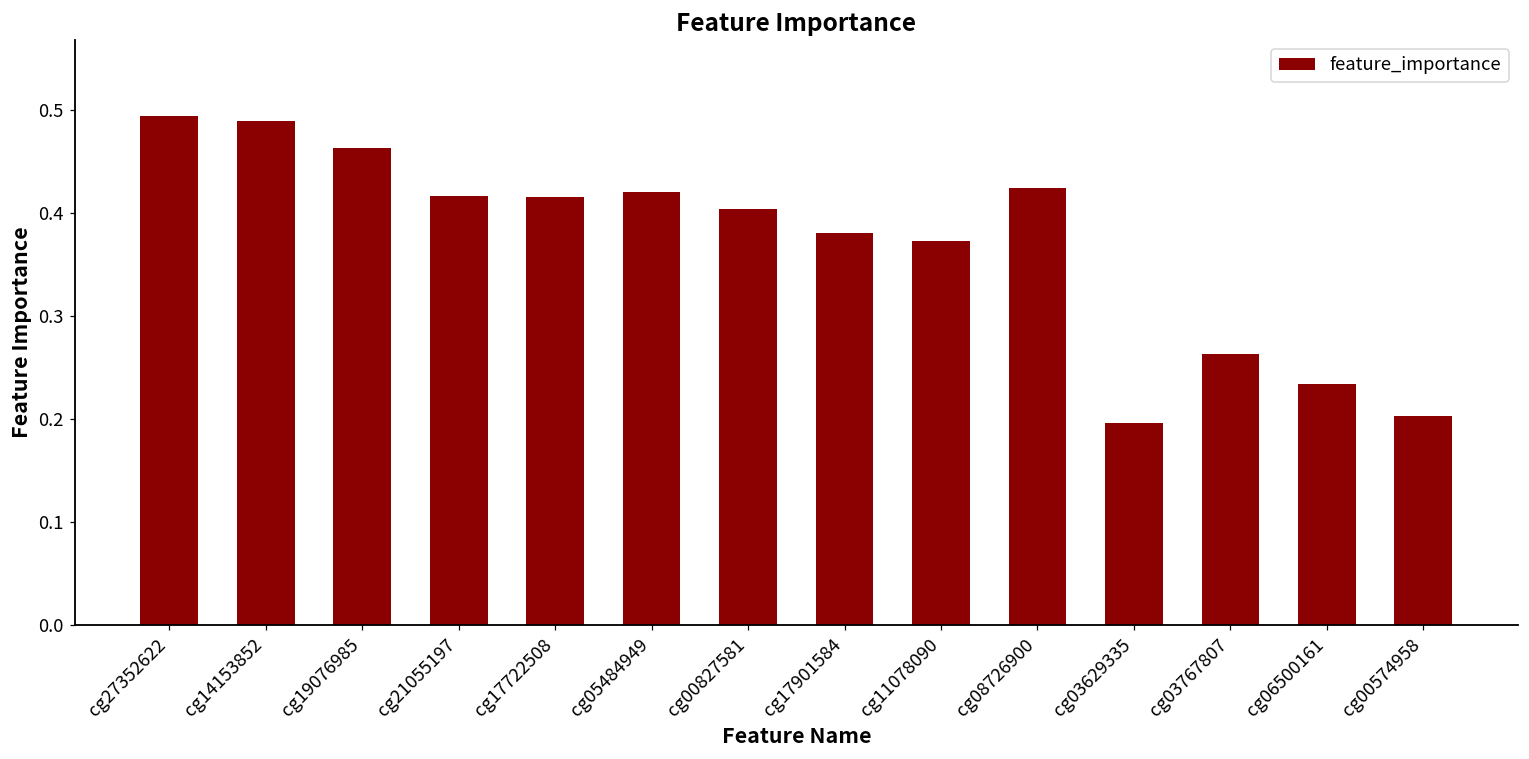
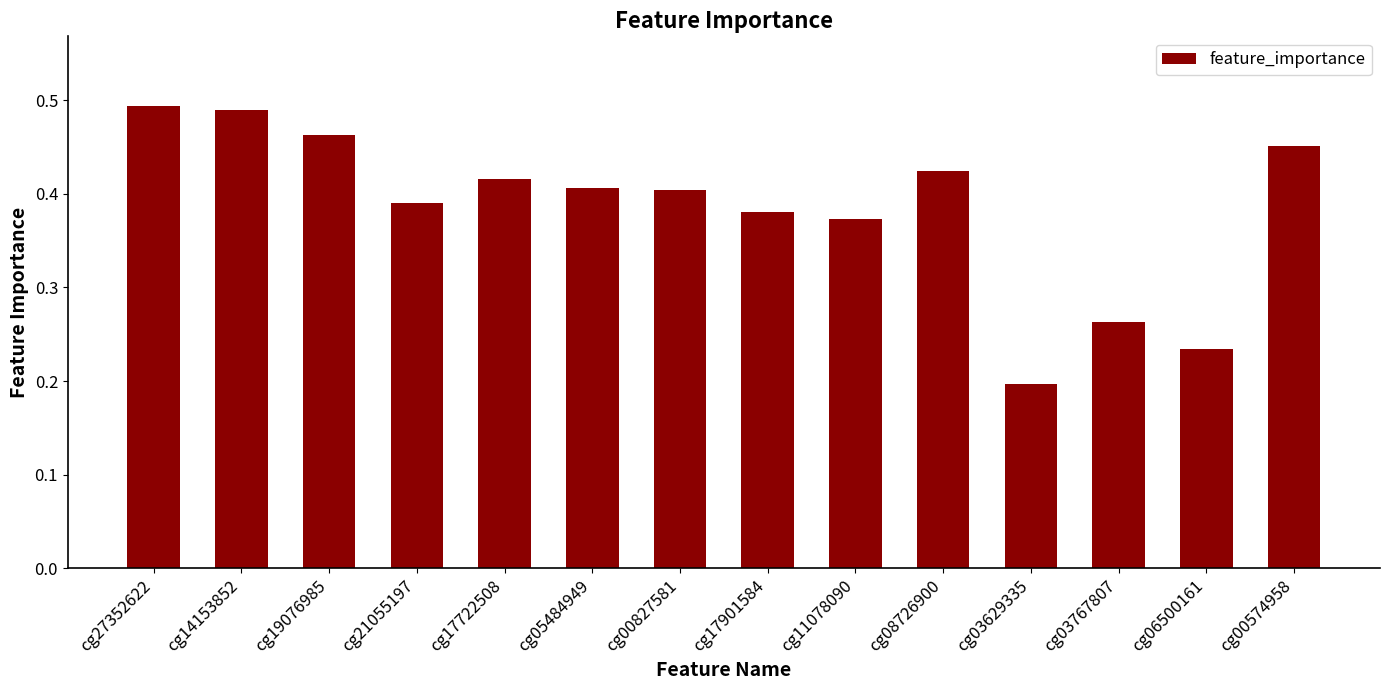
cg21055197: 0.42 -> 0.39
cg05484949: 0.42 -> 0.41
cg00574958: 0.20 -> 0.45
